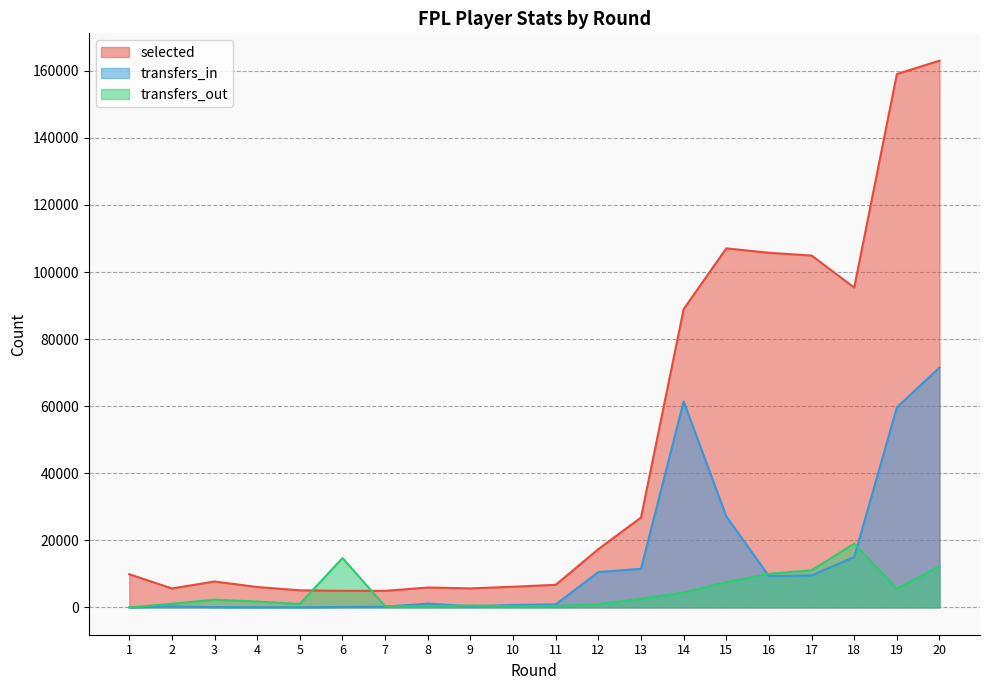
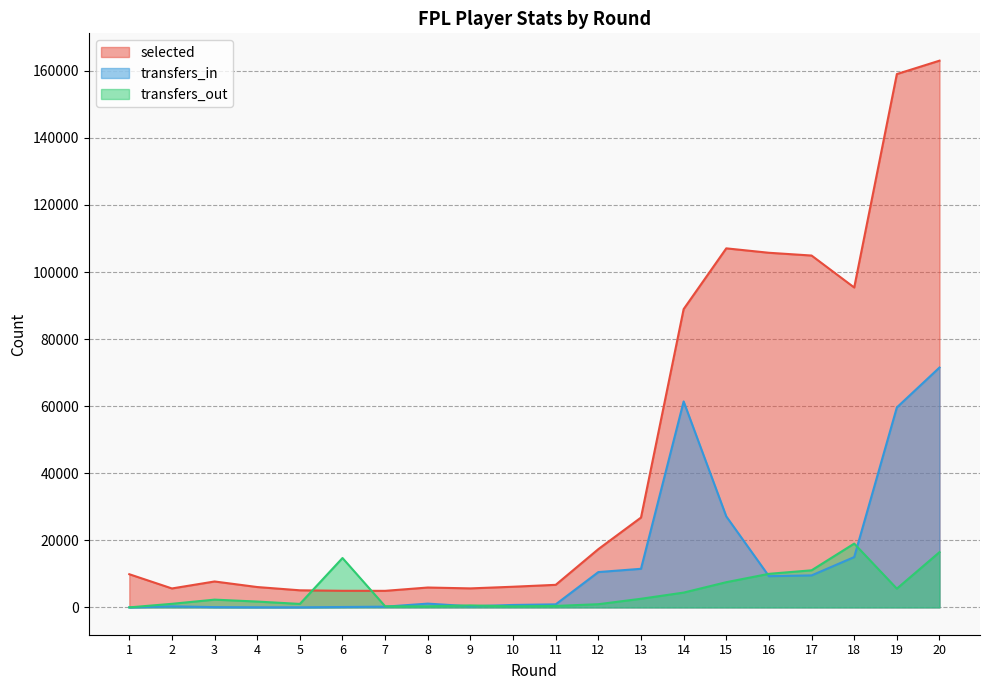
transfers_out, 20: 12000 -> 16000
